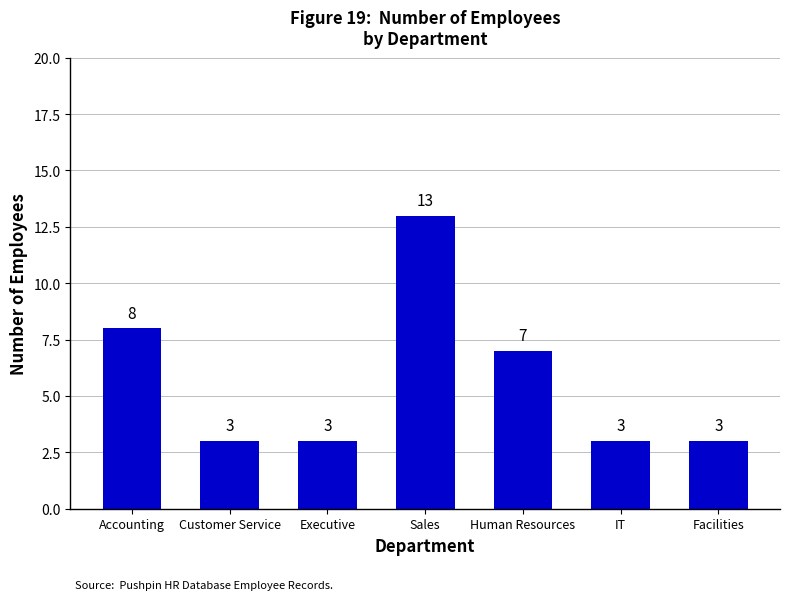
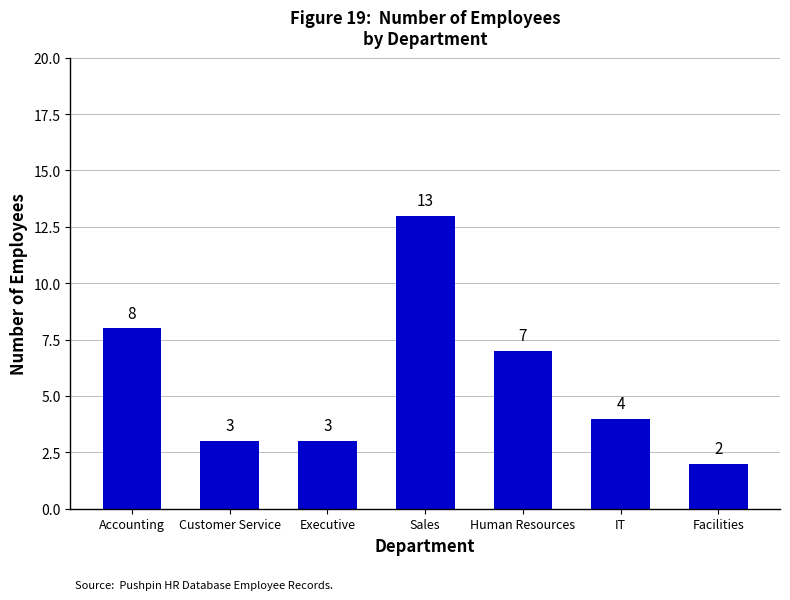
IT: 3 -> 4
Facilities: 3 -> 2
